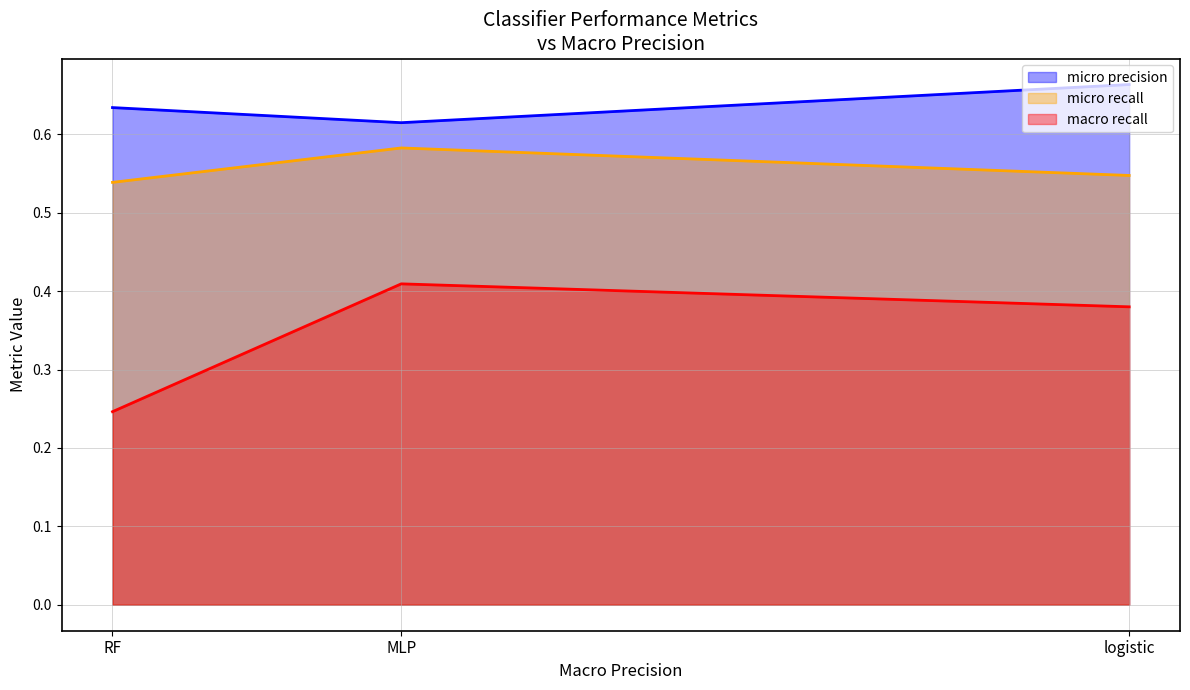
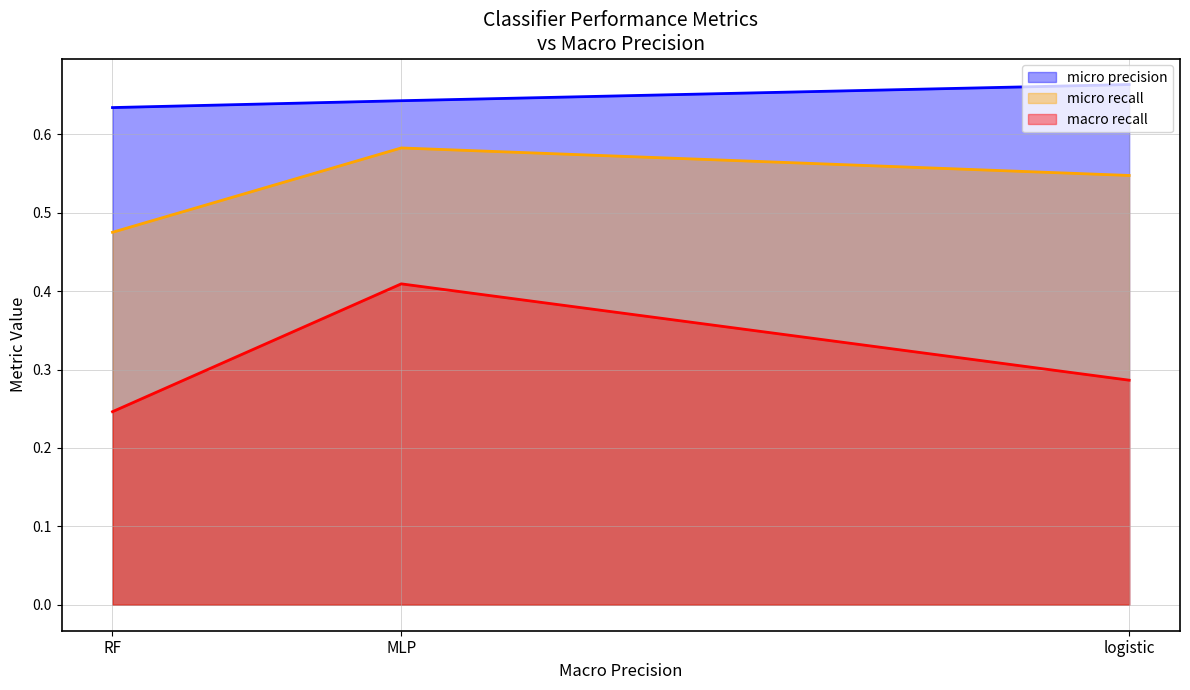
micro recall, RF: 0.54 -> 0.48
micro precision, MLP: 0.61 -> 0.64
macro recall, logistic: 0.38 -> 0.29
